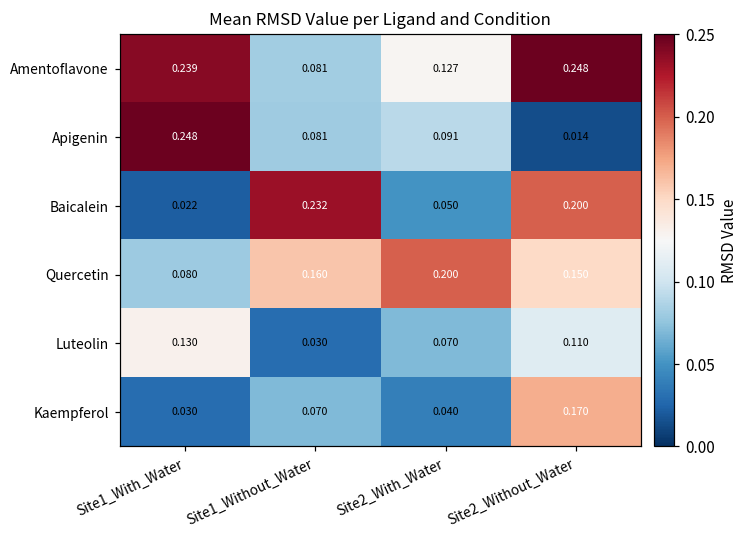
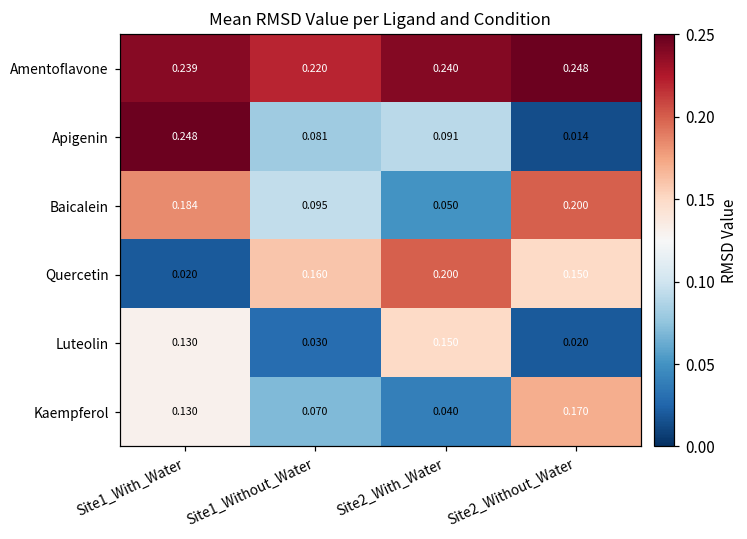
Amentoflavone, Site1_Without_Water: 0.081 -> 0.220
Amentoflavone, Site2_With_Water: 0.127 -> 0.240
Baicalein, Site1_With_Water: 0.022 -> 0.184
Baicalein, Site1_Without_Water: 0.232 -> 0.095
Quercetin, Site1_With_Water: 0.080 -> 0.020
Luteolin, Site2_With_Water: 0.070 -> 0.150
Luteolin, Site2_Without_Water: 0.110 -> 0.020
Kaempferol, Site1_With_Water: 0.030 -> 0.130
